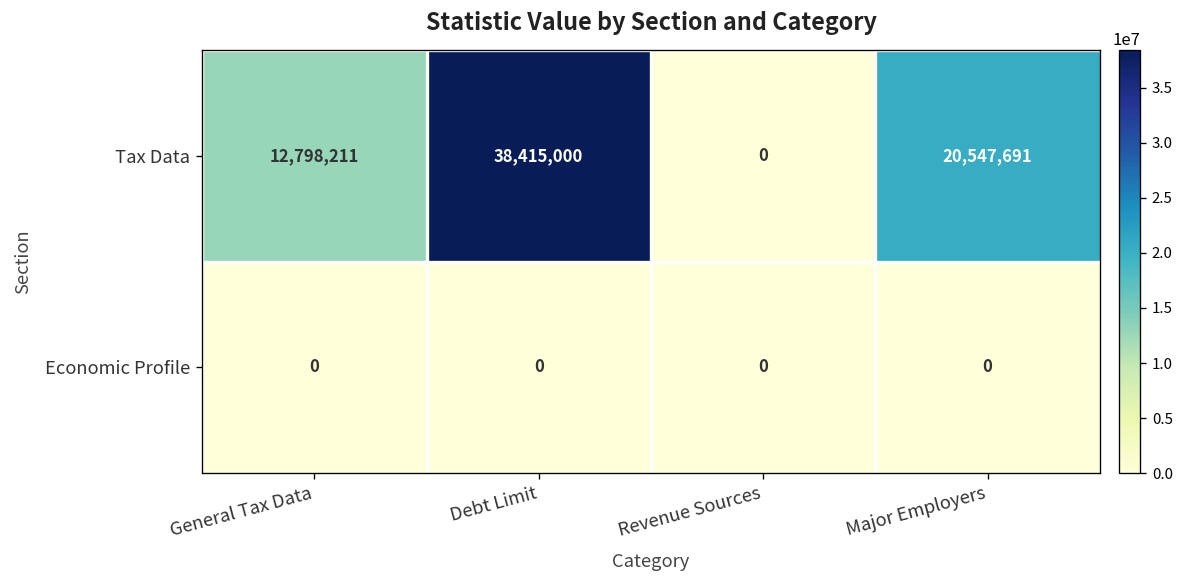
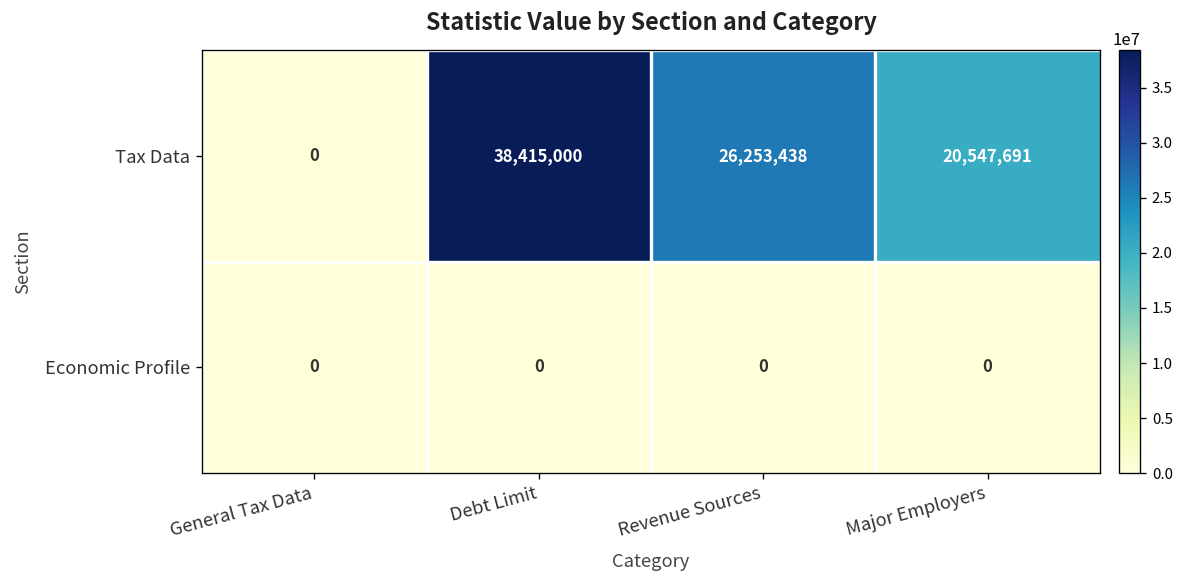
Tax Data, General Tax Data: 12,798,211 -> 0
Tax Data, Revenue Sources: 0 -> 26,253,438
